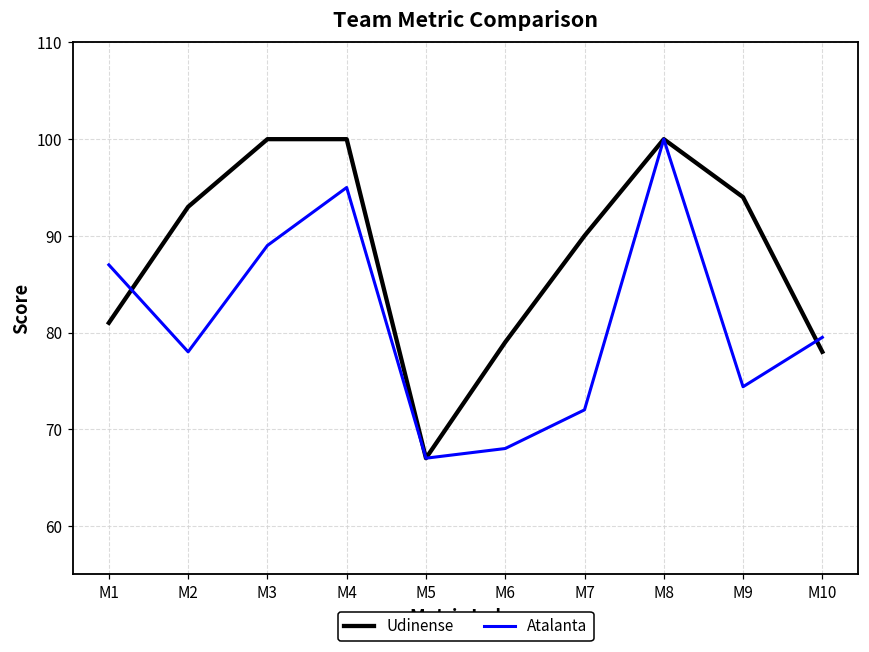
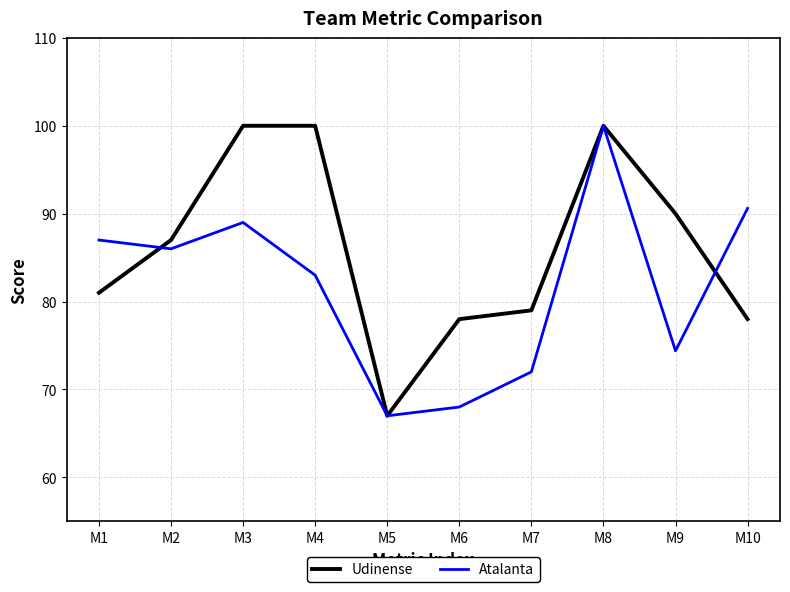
Udinense, M2: 93 -> 87
Atalanta, M2: 78 -> 86
Atalanta, M4: 95 -> 83
Udinense, M6: 79 -> 78
Udinense, M7: 90 -> 79
Udinense, M9: 94 -> 90
Atalanta, M10: 80 -> 91
